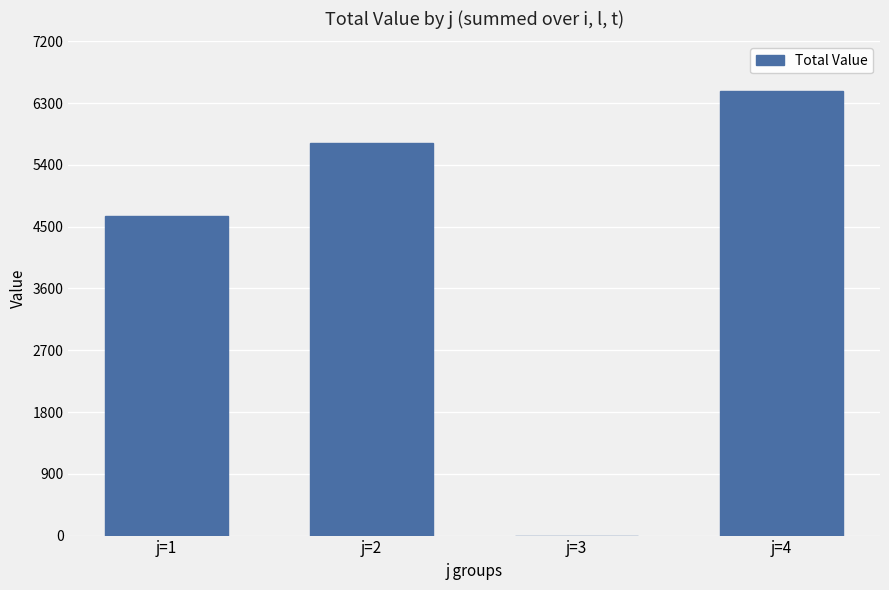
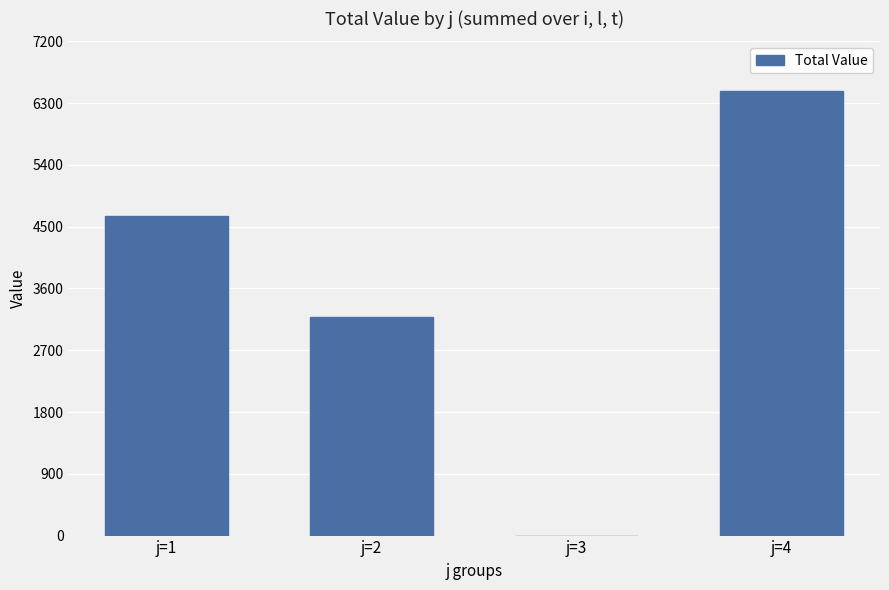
j=2: 5700 -> 3200
